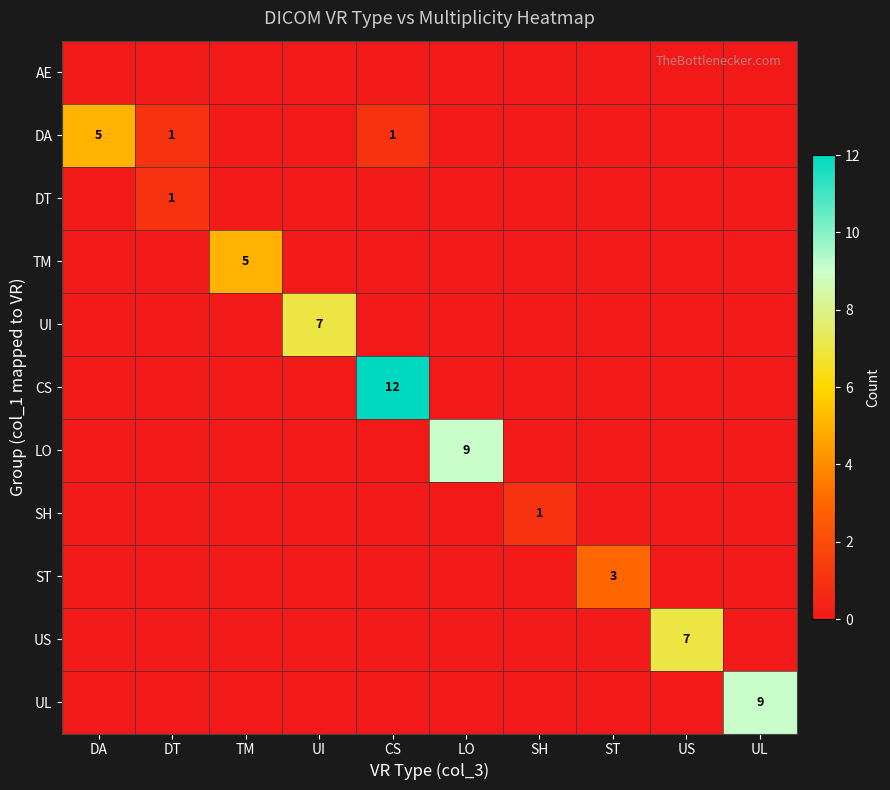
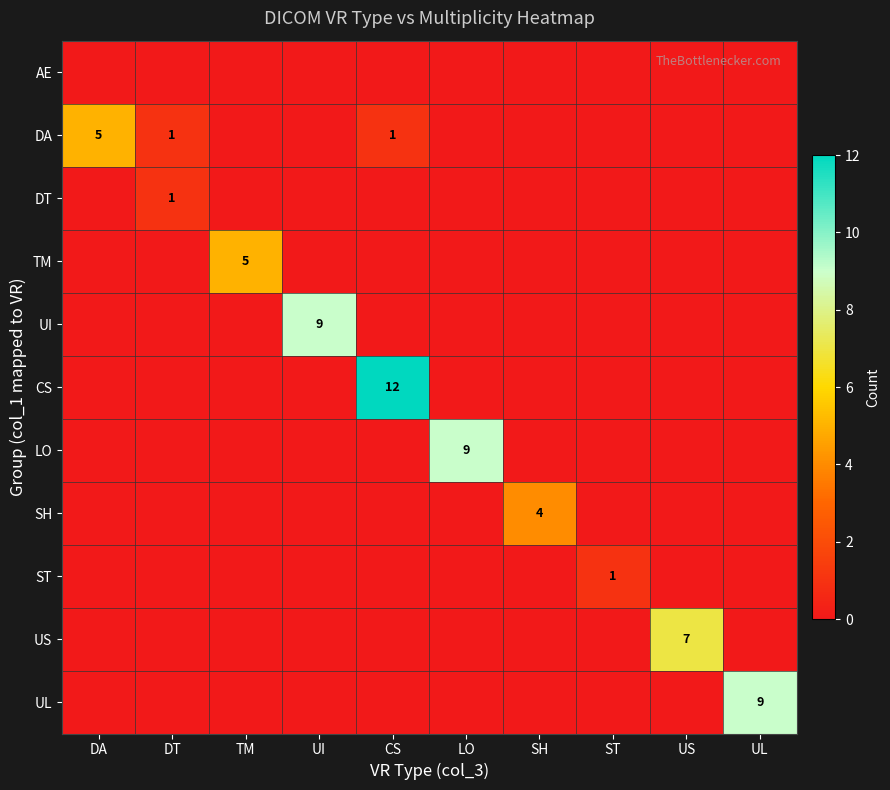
UI, UI: 7 -> 9
SH, SH: 1 -> 4
ST, ST: 3 -> 1
